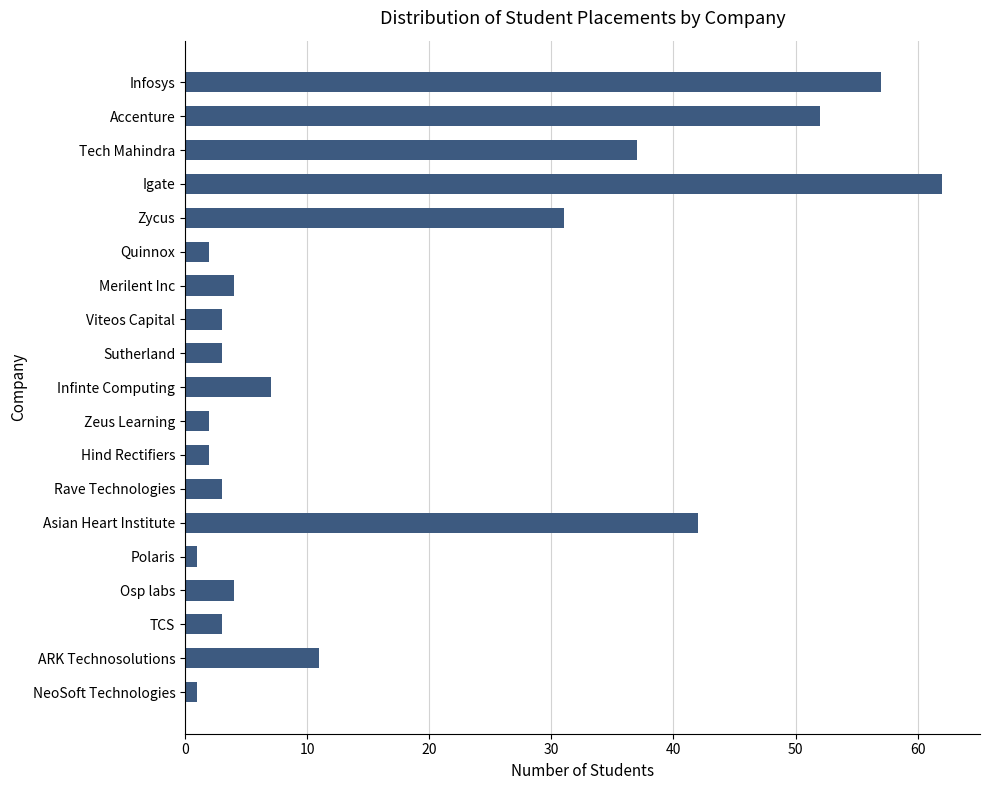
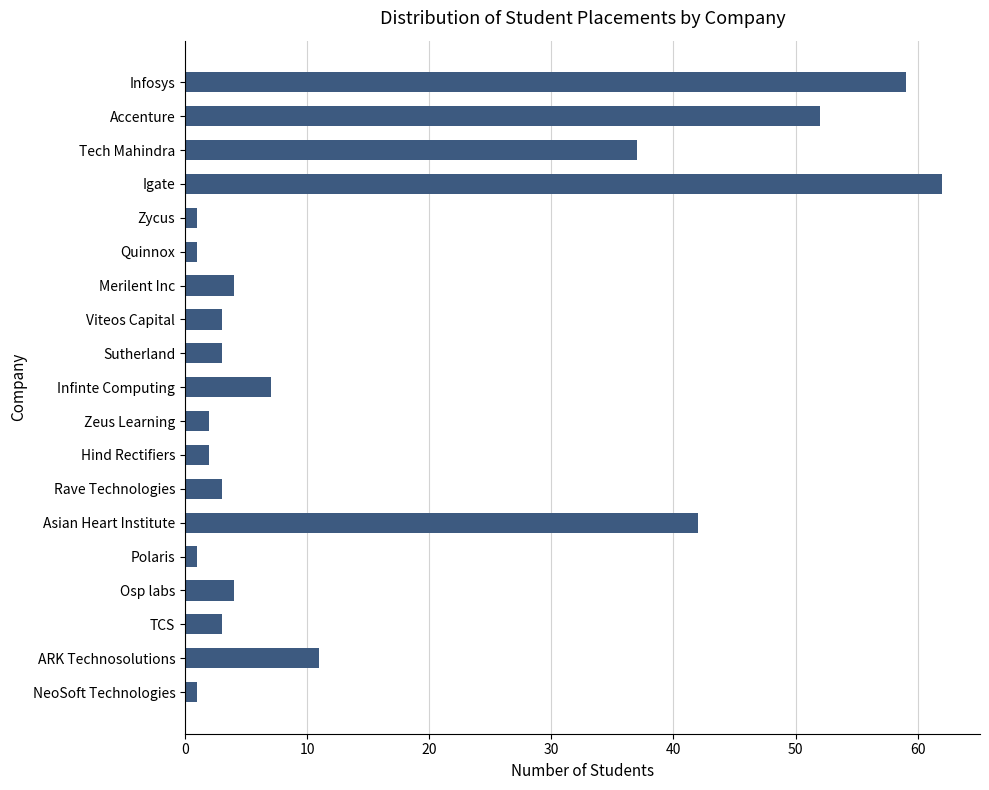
Infosys: 57 -> 59
Zycus: 31 -> 1
Quinnox: 2 -> 1
